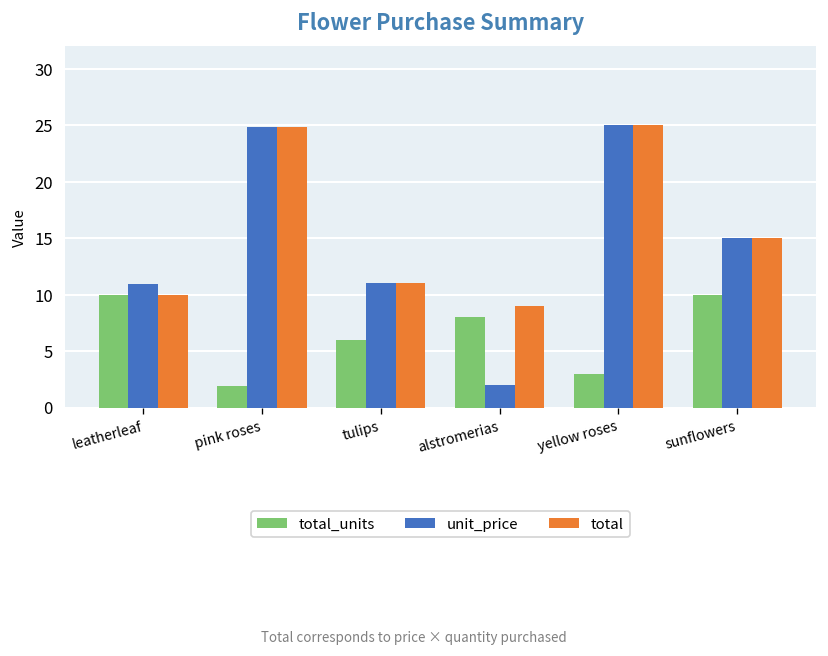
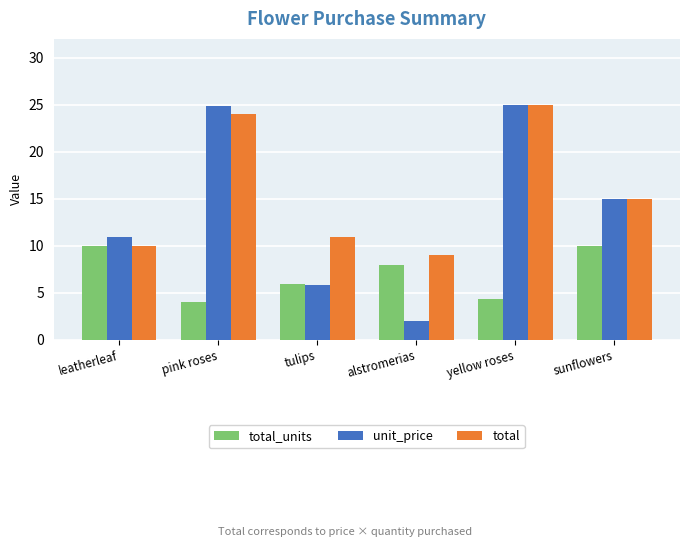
total_units, pink roses: 2 -> 4
total, pink roses: 25 -> 24
unit_price, tulips: 11 -> 6
total_units, yellow roses: 3 -> 4
